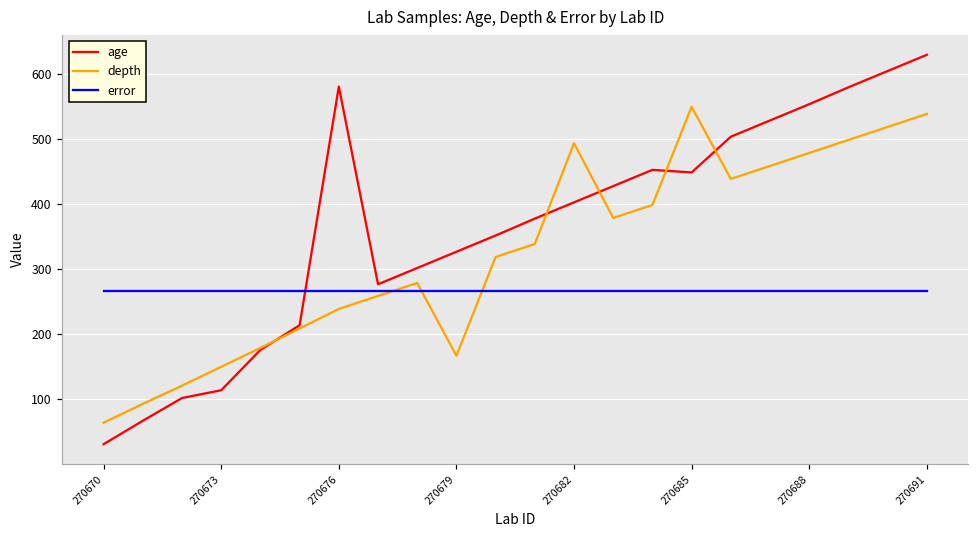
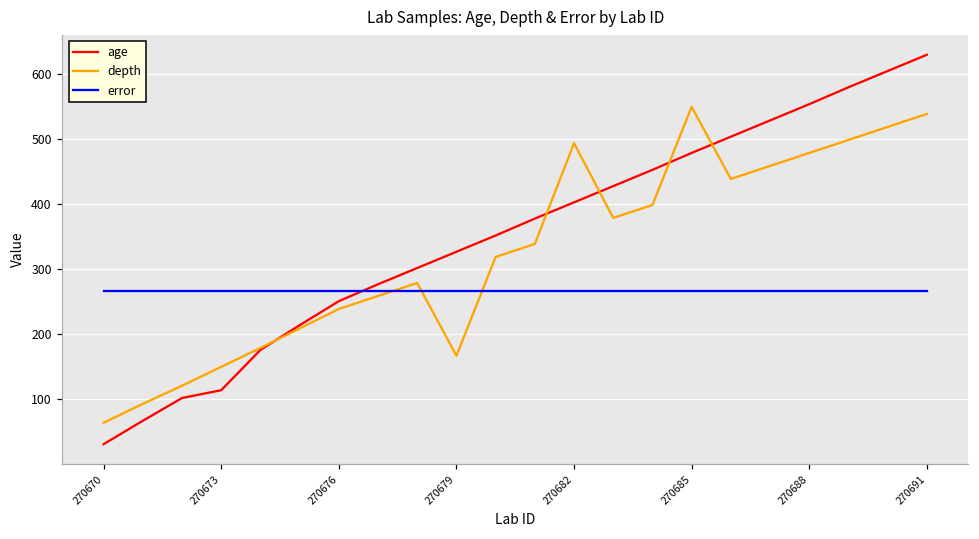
age, 270676: 580 -> 250
age, 270685: 450 -> 480
